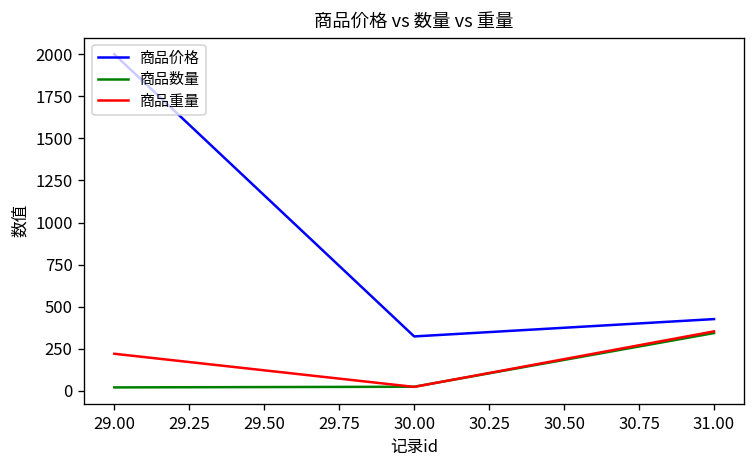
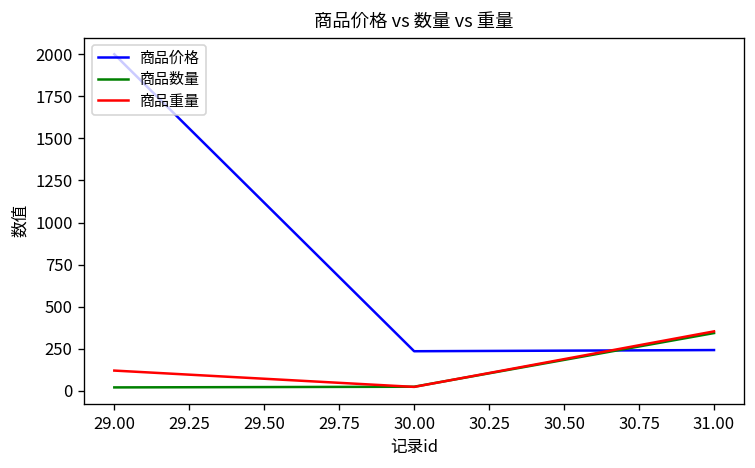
商品重量, 29.00: 220 -> 120
商品价格, 30.00: 320 -> 240
商品价格, 31.00: 430 -> 240
